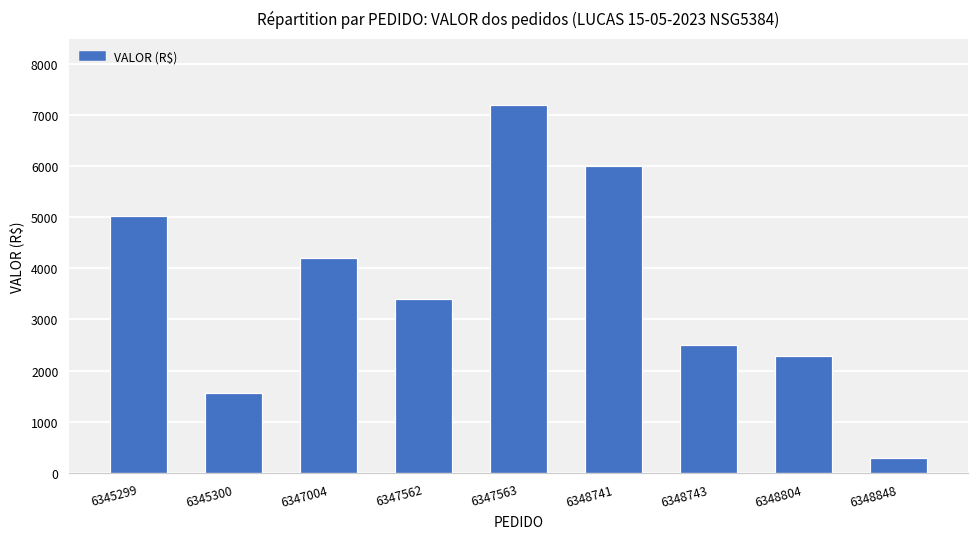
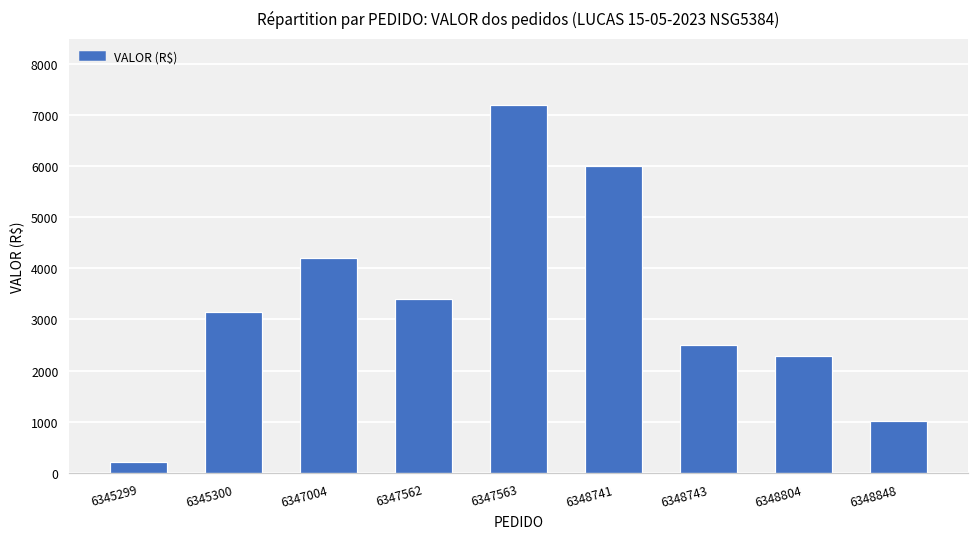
6345299: 5000 -> 200
6345300: 1600 -> 3100
6348848: 300 -> 1000
